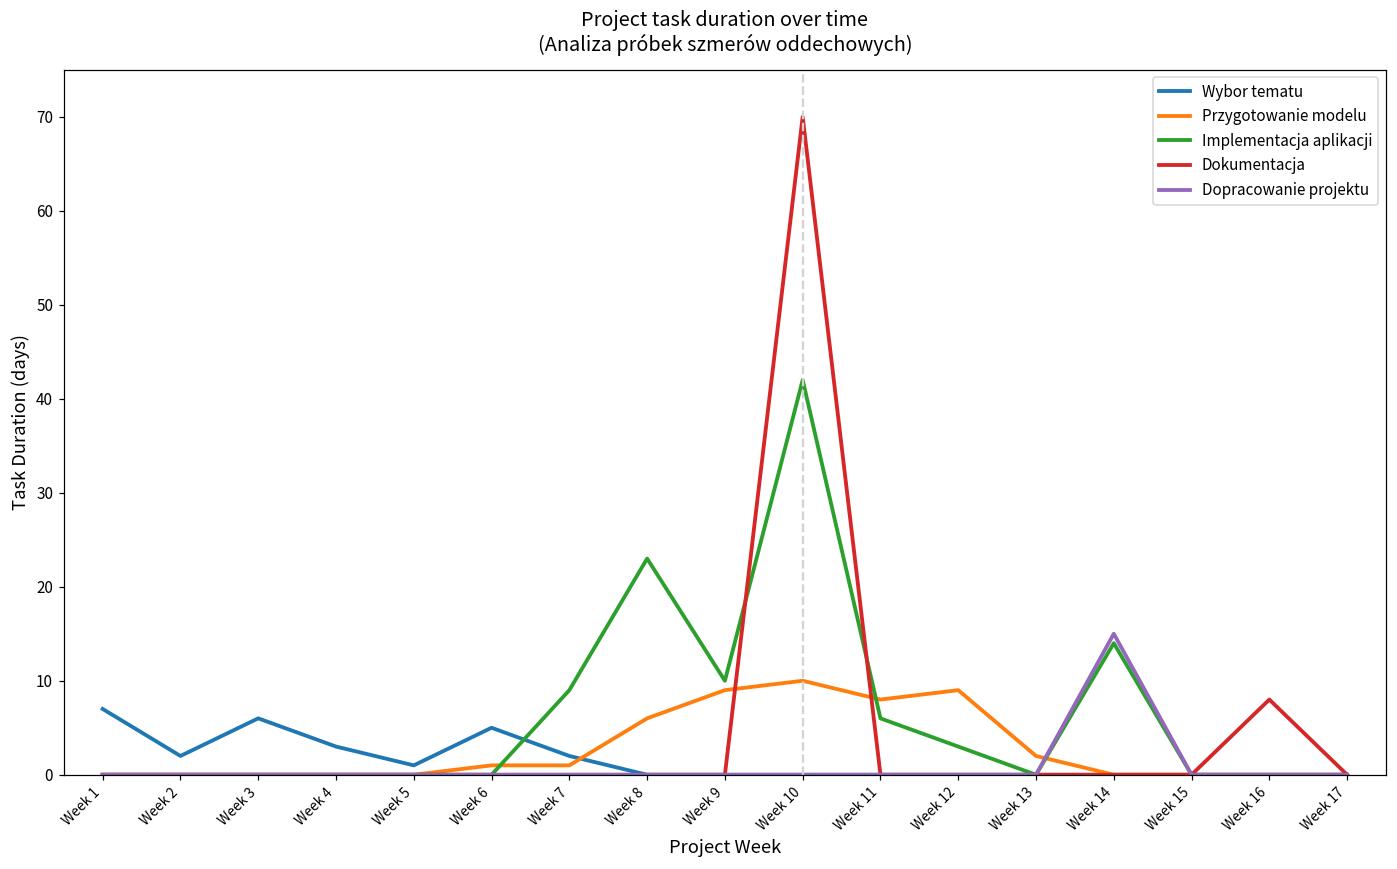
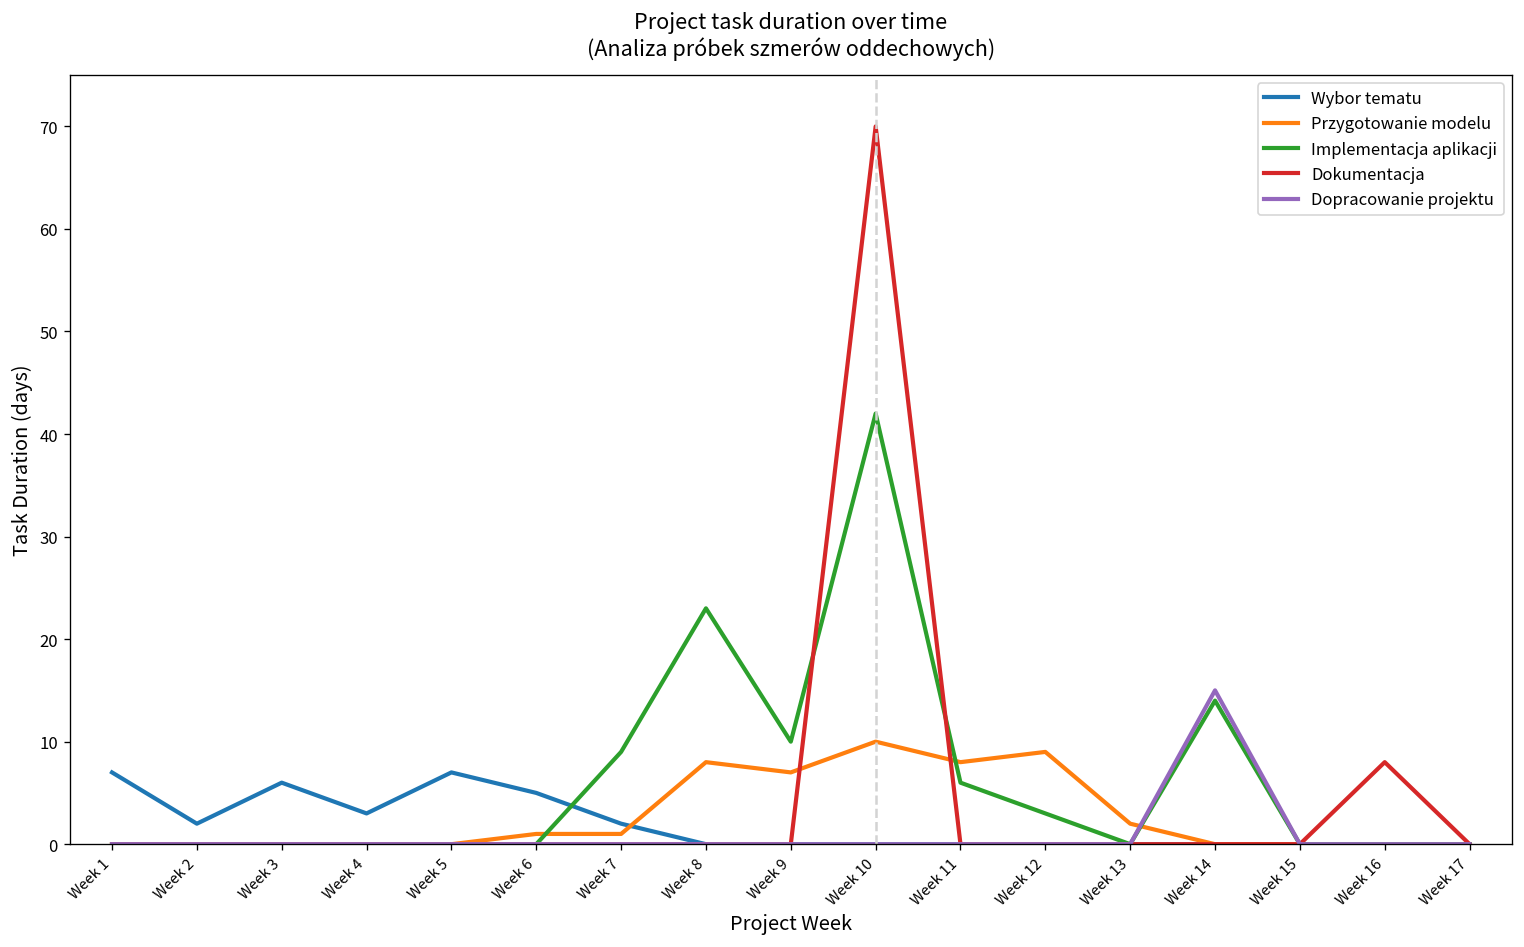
Wybor tematu, Week 5: 1 -> 7
Przygotowanie modelu, Week 8: 6 -> 8
Przygotowanie modelu, Week 9: 9 -> 7
